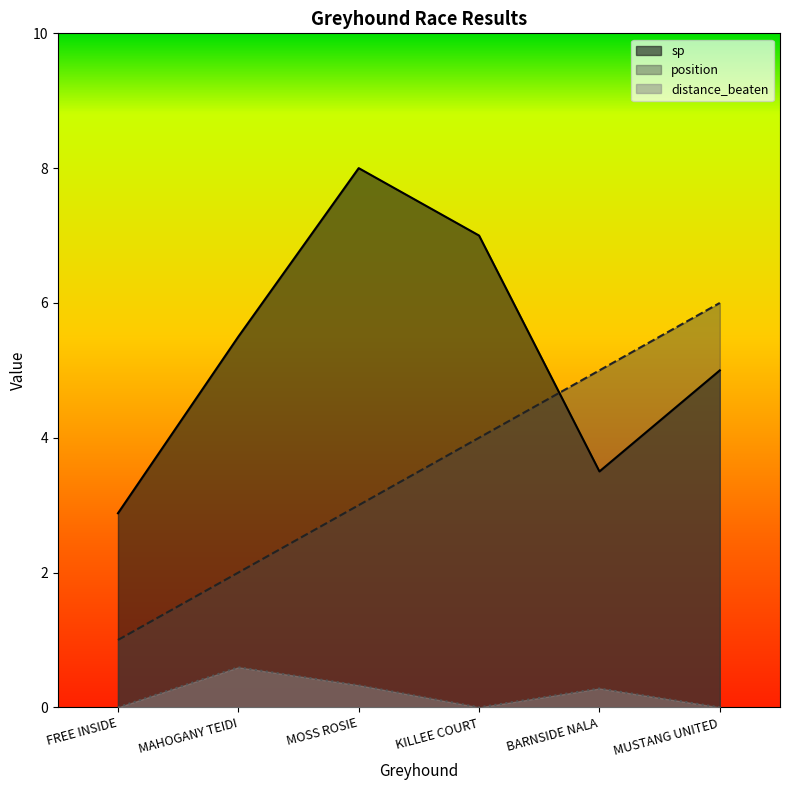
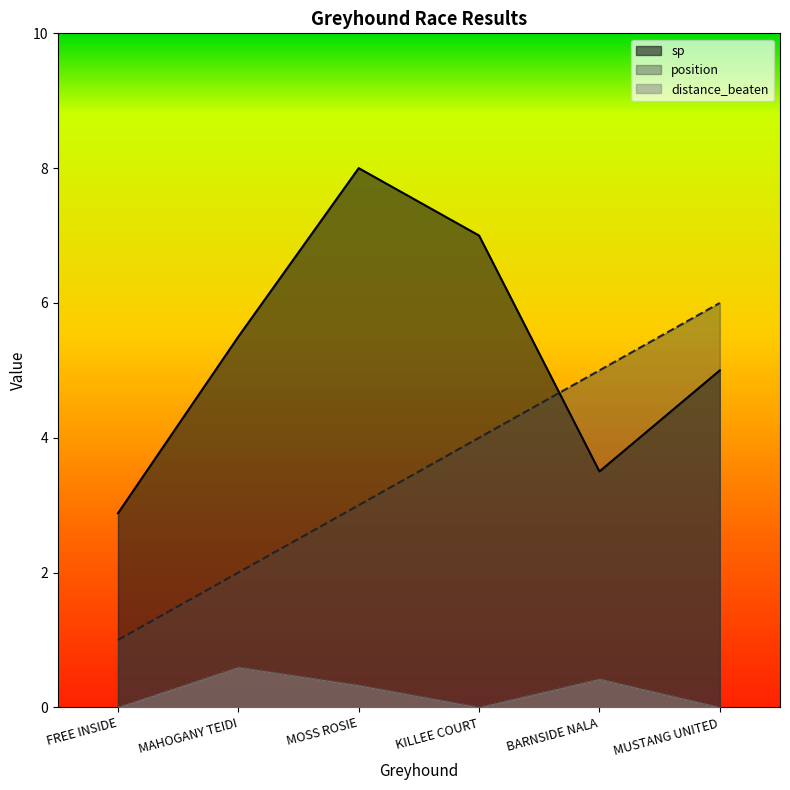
distance_beaten, BARNSIDE NALA: 0.3 -> 0.4
